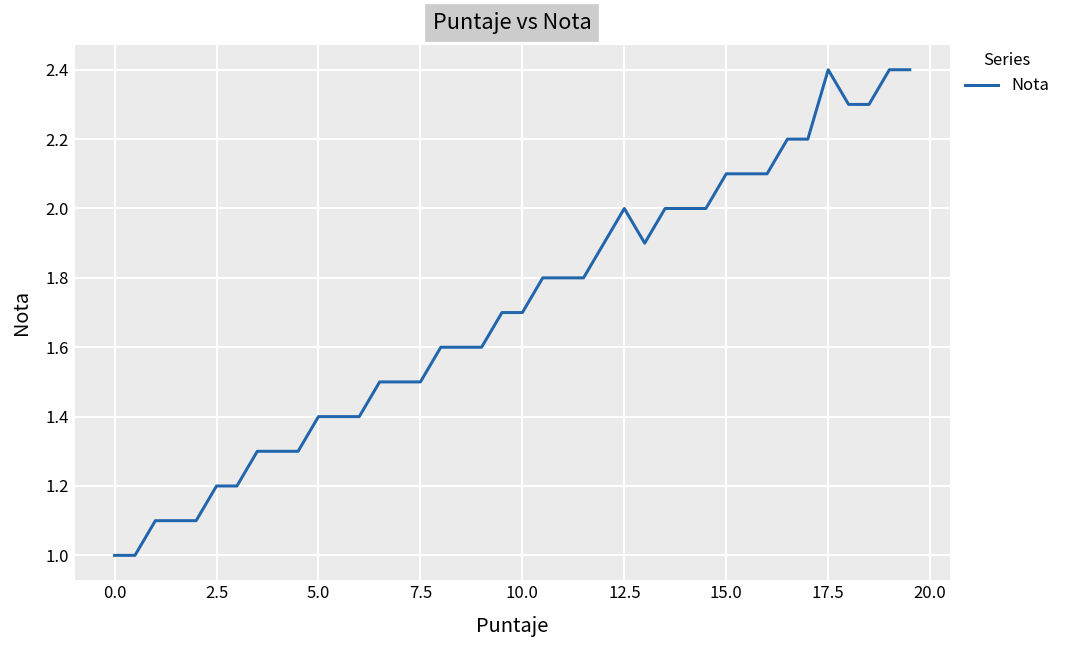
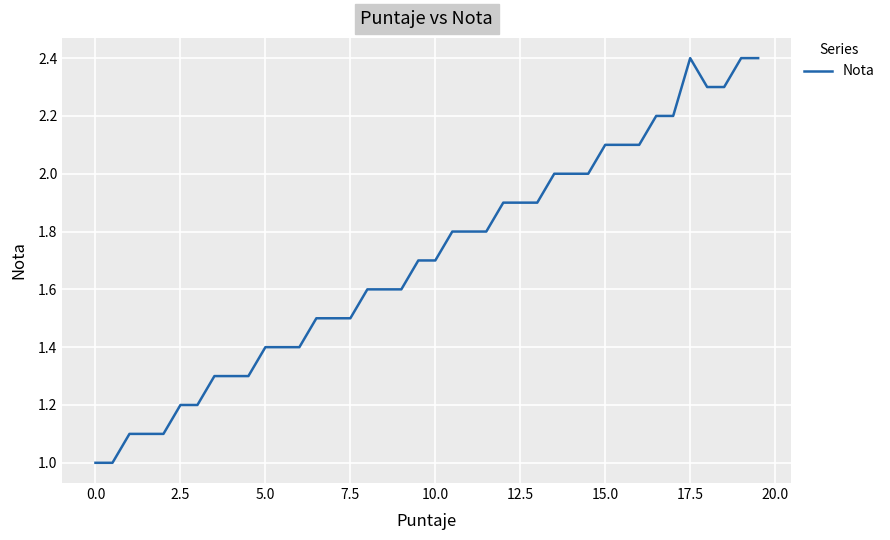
12.5: 2.0 -> 1.9
